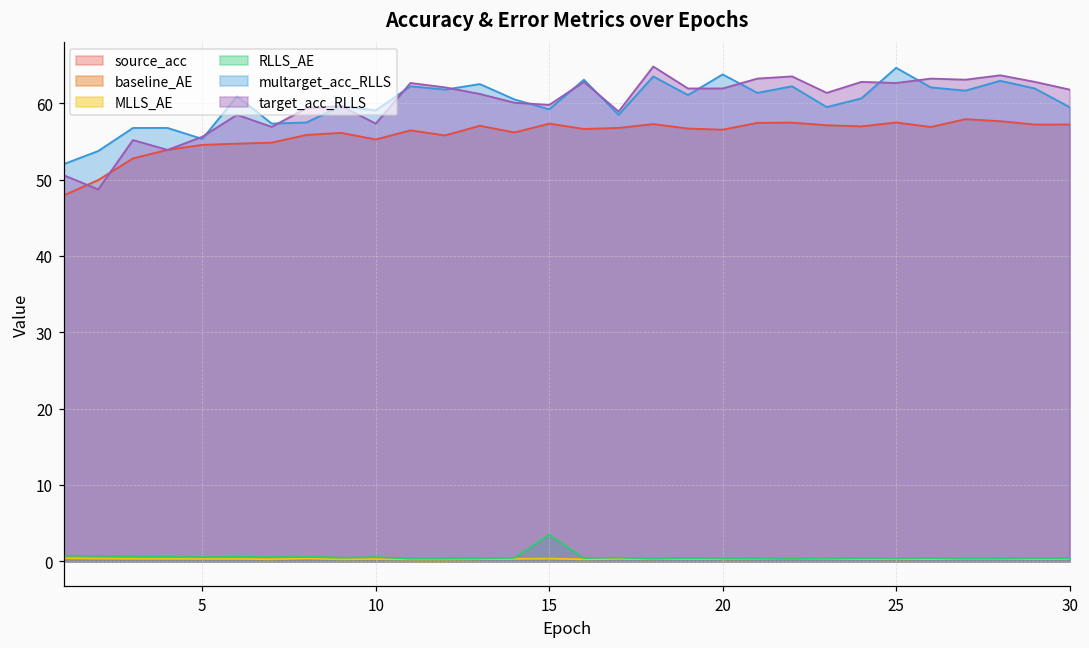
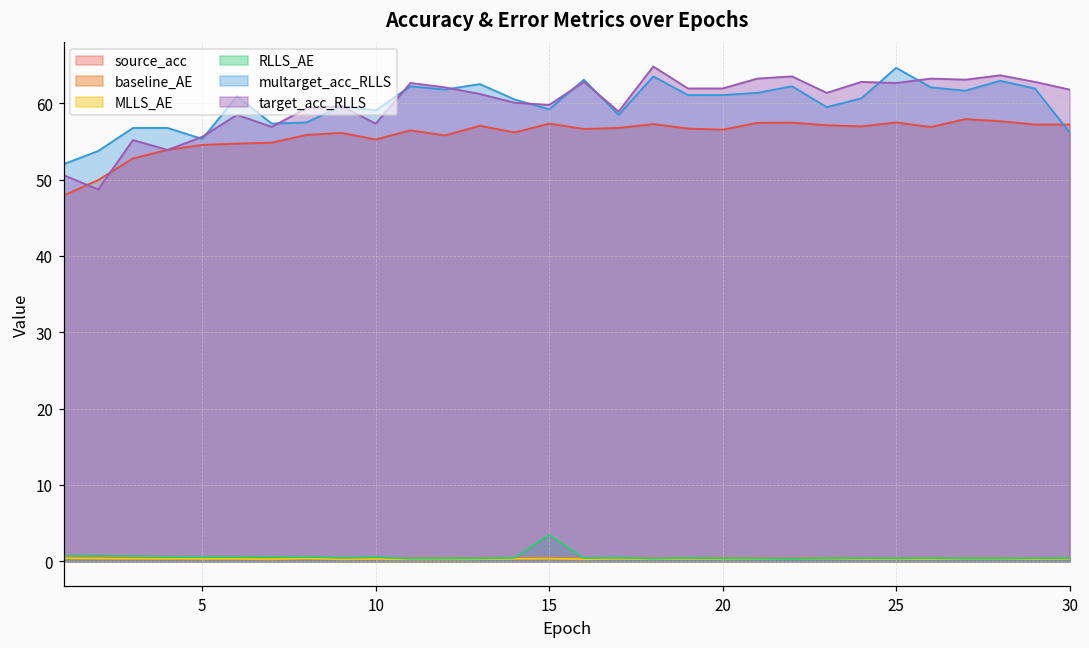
multarget_acc_RLLS, 20: 64 -> 61
multarget_acc_RLLS, 30: 59 -> 56
